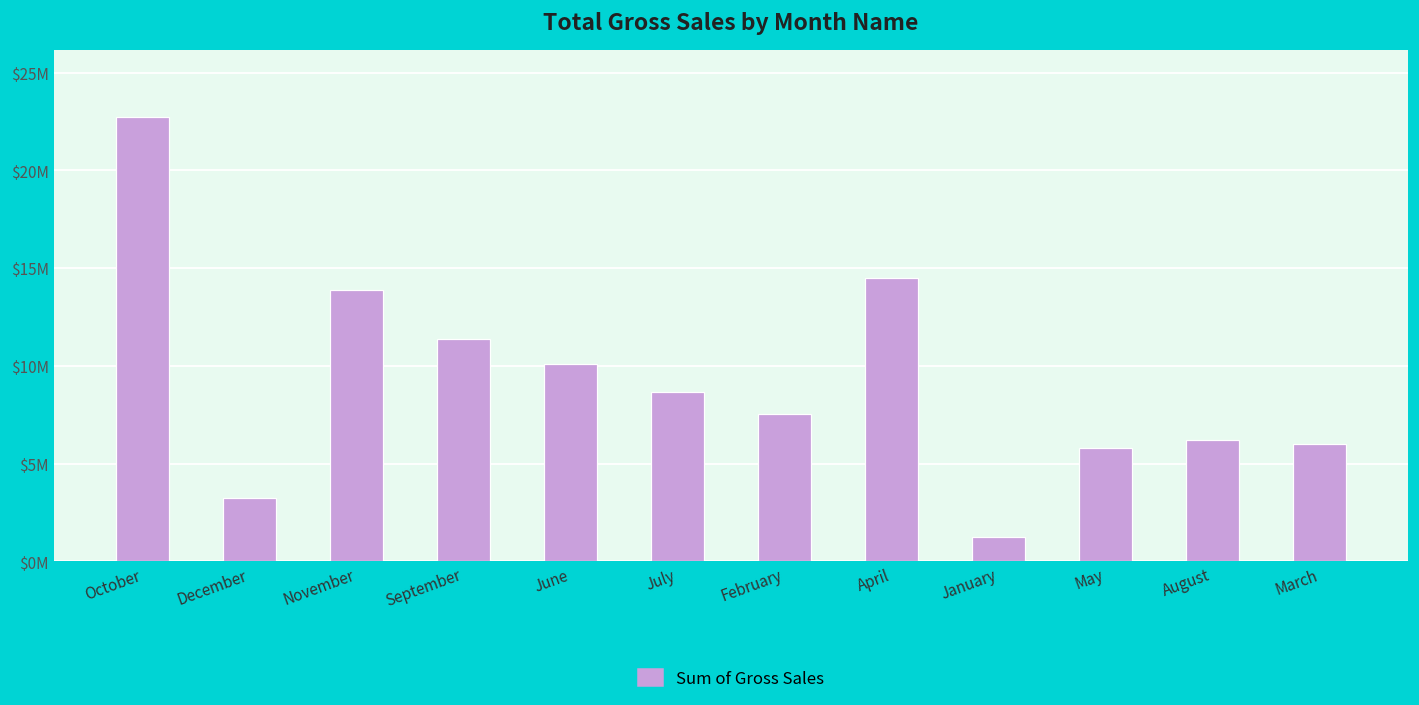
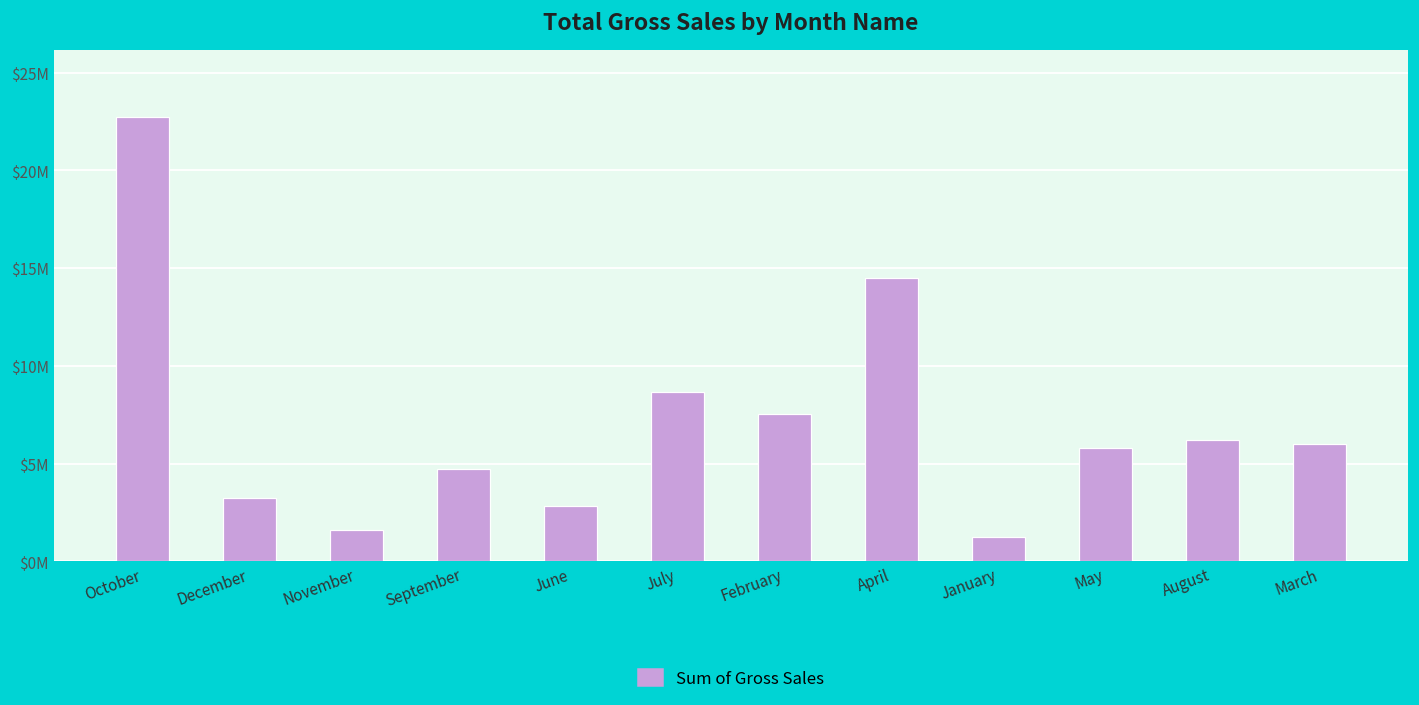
November: $14100000 -> $1600000
September: $11600000 -> $4800000
June: $10300000 -> $2900000
